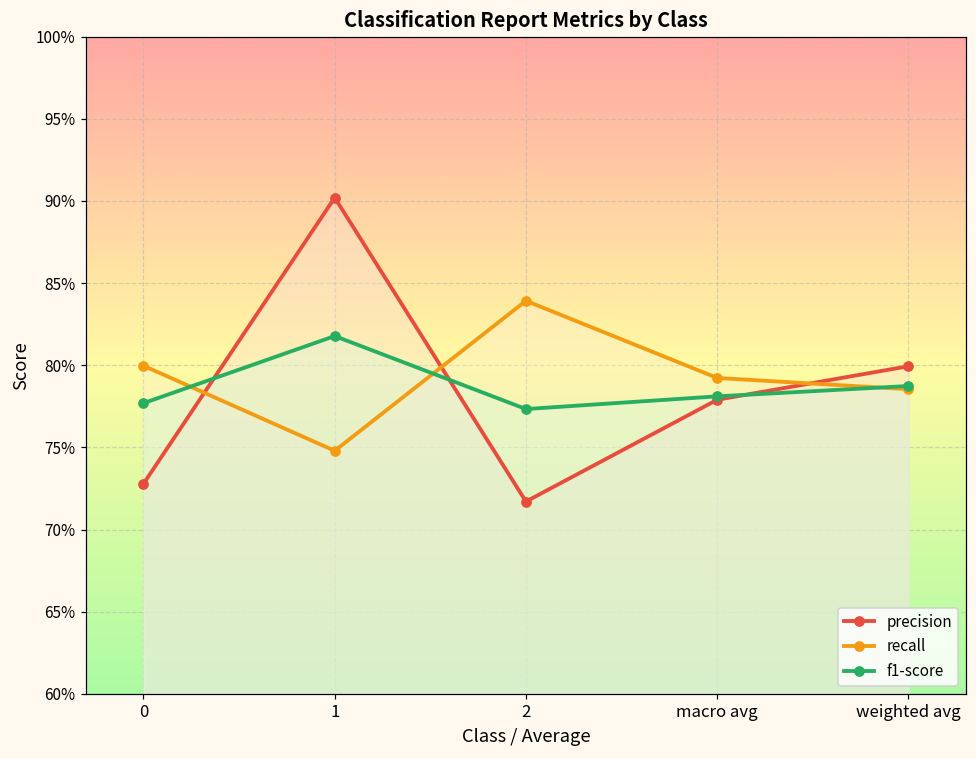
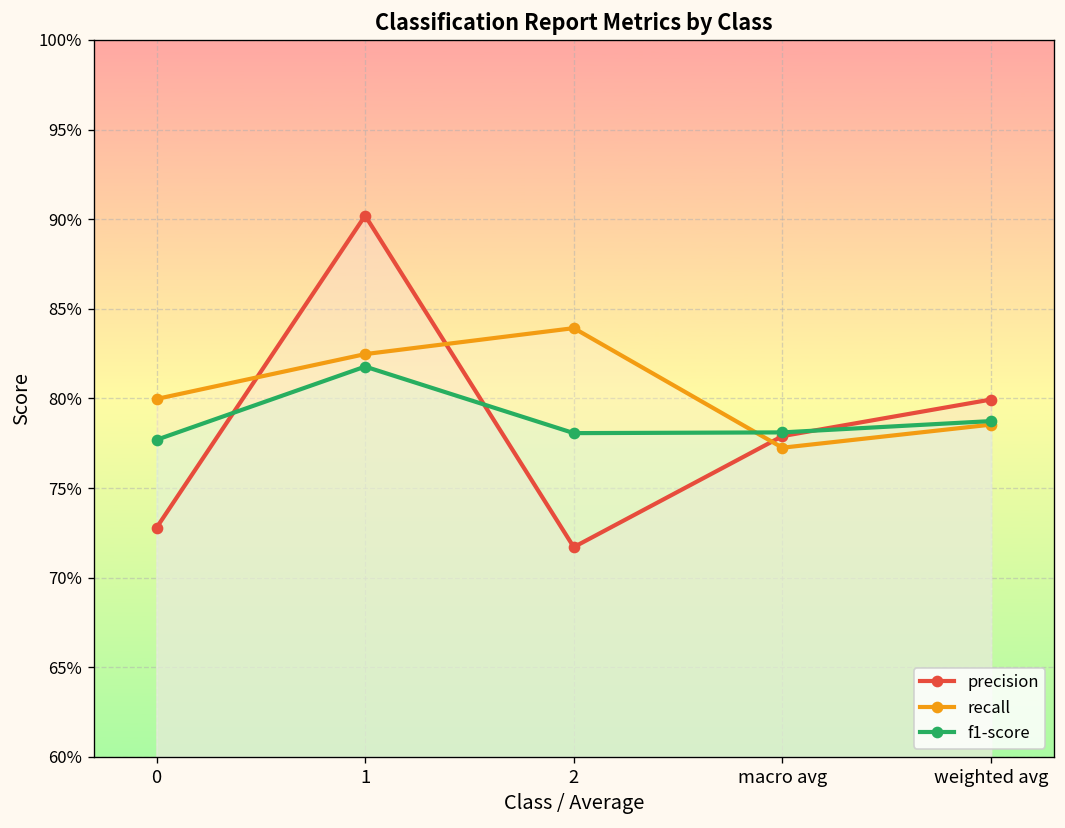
recall, 1: 74.8% -> 82.5%
f1-score, 2: 77.3% -> 78.1%
recall, macro avg: 79.2% -> 77.2%
